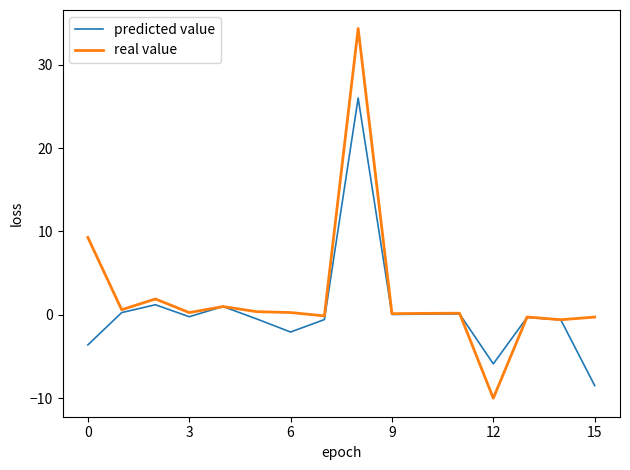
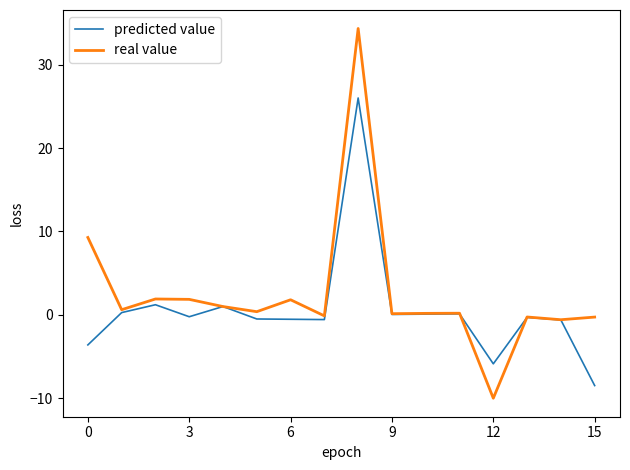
real value, 3: 0 -> 2
predicted value, 6: -2 -> -1
real value, 6: 0 -> 2
